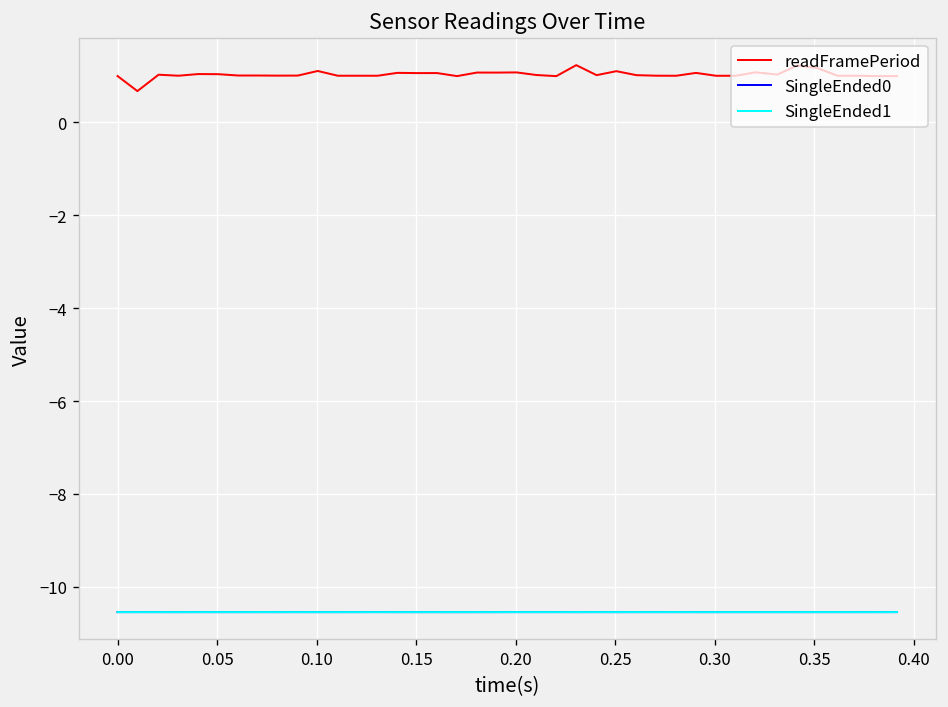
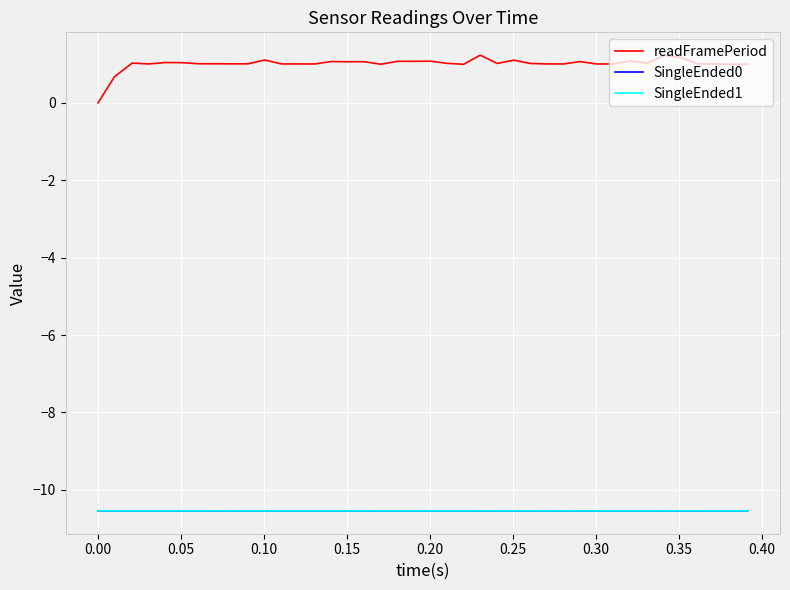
readFramePeriod, 0.00: 1 -> 0
